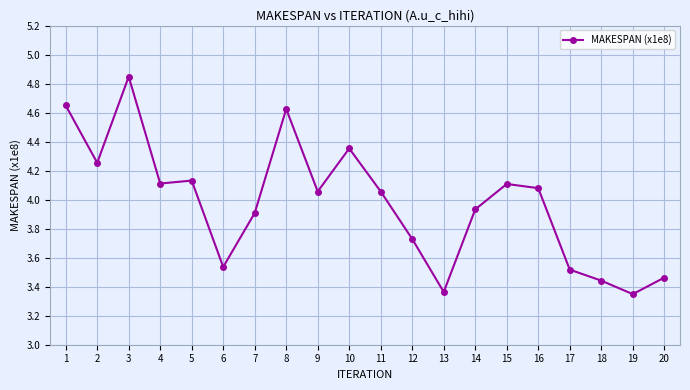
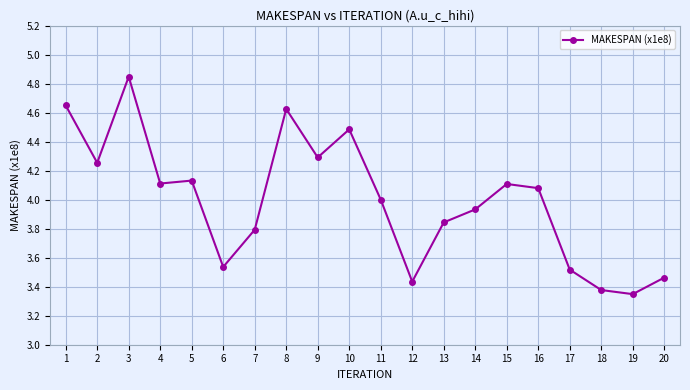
7: 3.91 -> 3.79
9: 4.06 -> 4.29
10: 4.35 -> 4.48
11: 4.06 -> 4.00
12: 3.73 -> 3.43
13: 3.36 -> 3.84
18: 3.44 -> 3.38
